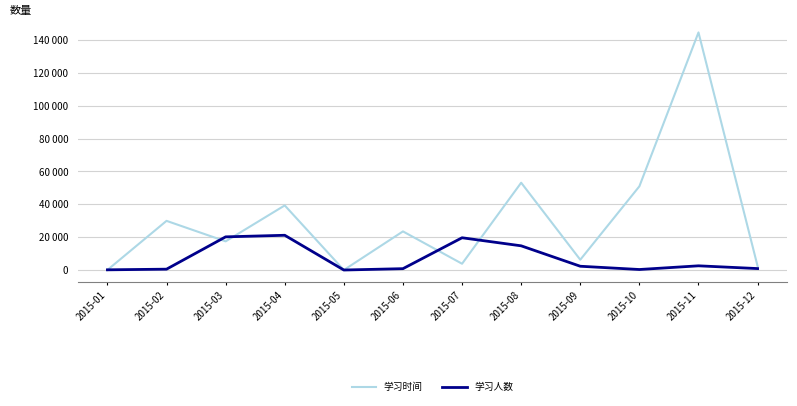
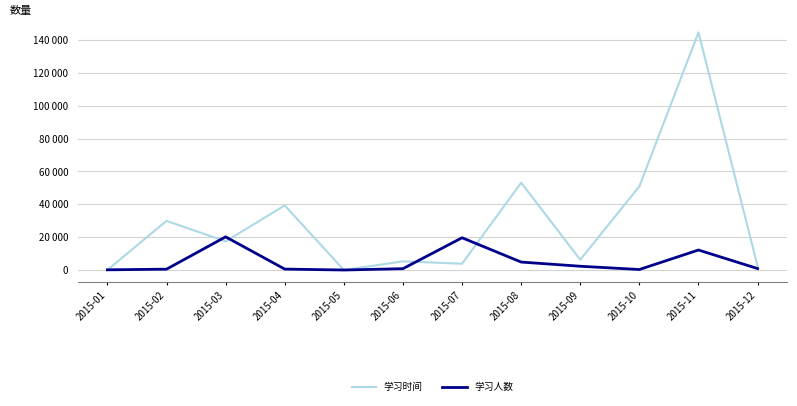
学习人数, 2015-04: 21000 -> 1000
学习时间, 2015-06: 23000 -> 5000
学习人数, 2015-08: 15000 -> 5000
学习人数, 2015-11: 3000 -> 12000
